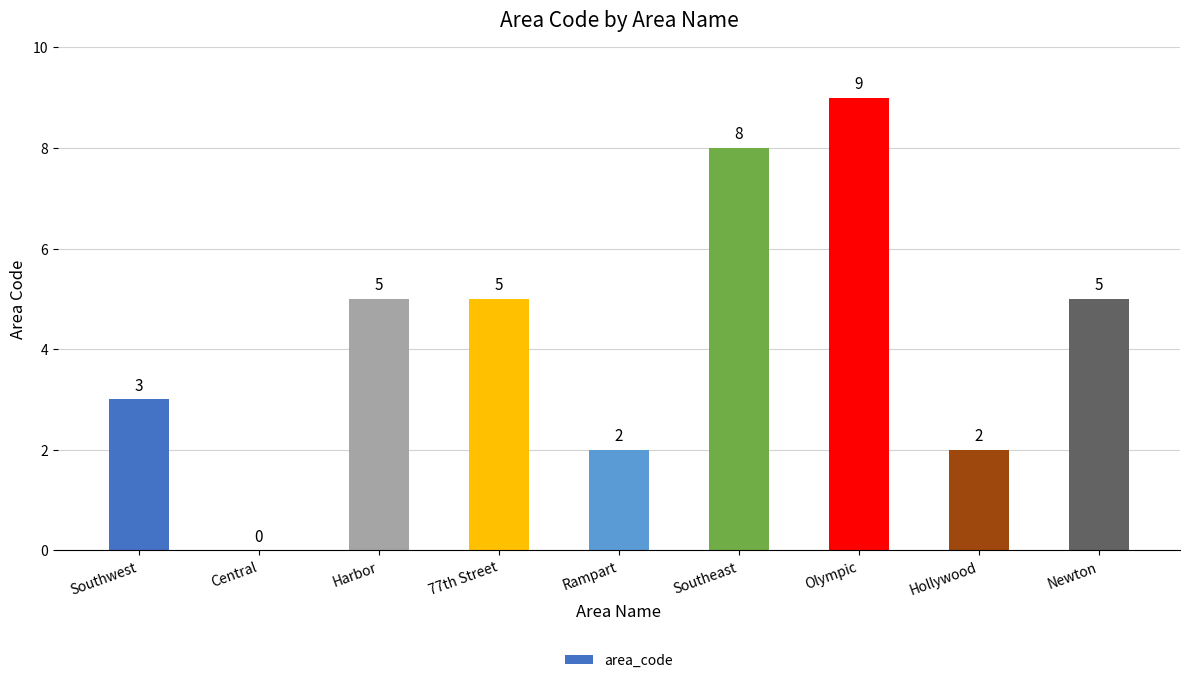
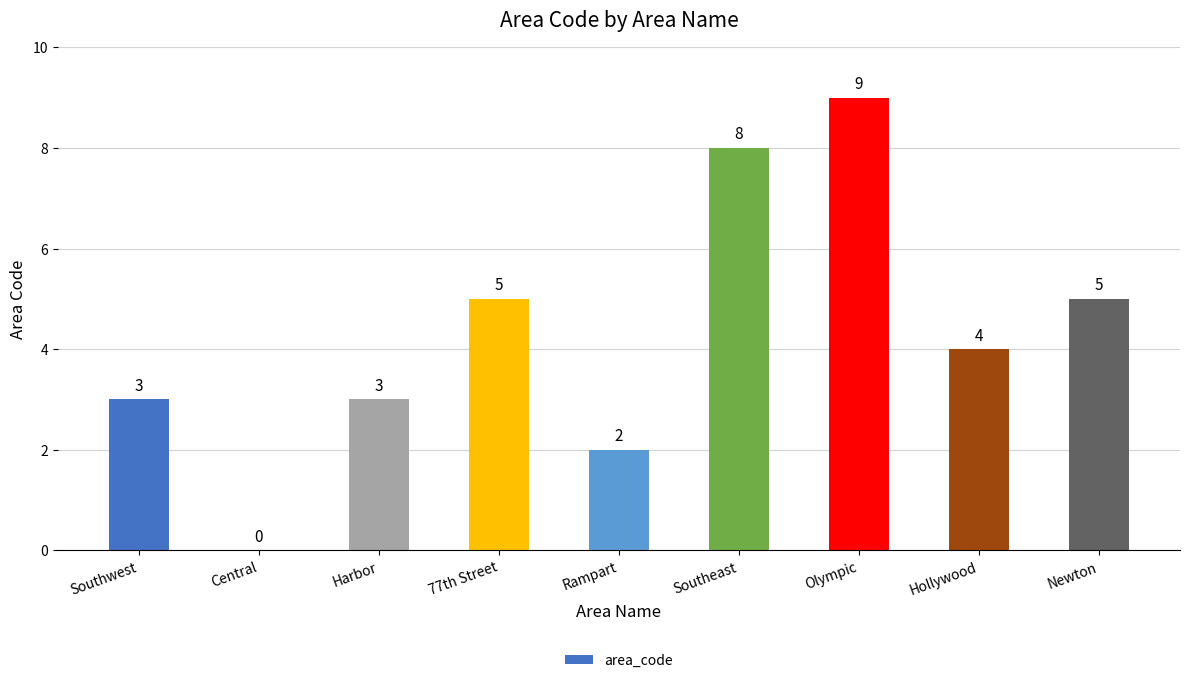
Harbor: 5 -> 3
Hollywood: 2 -> 4
